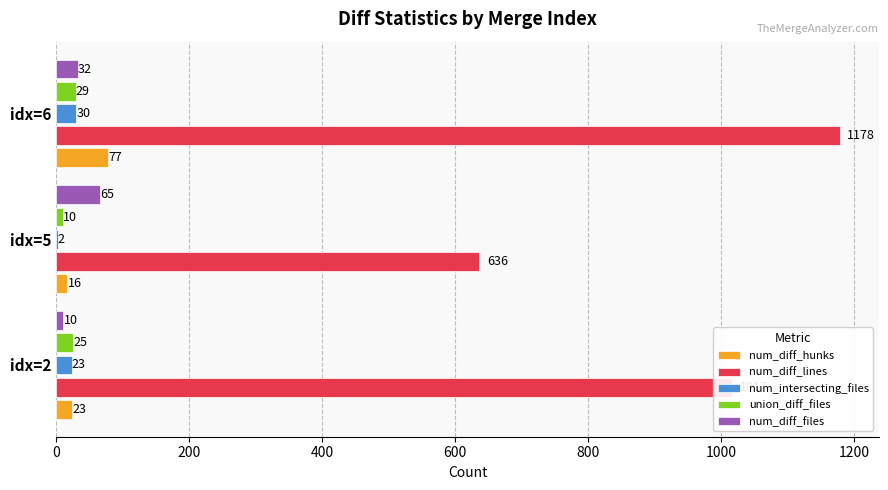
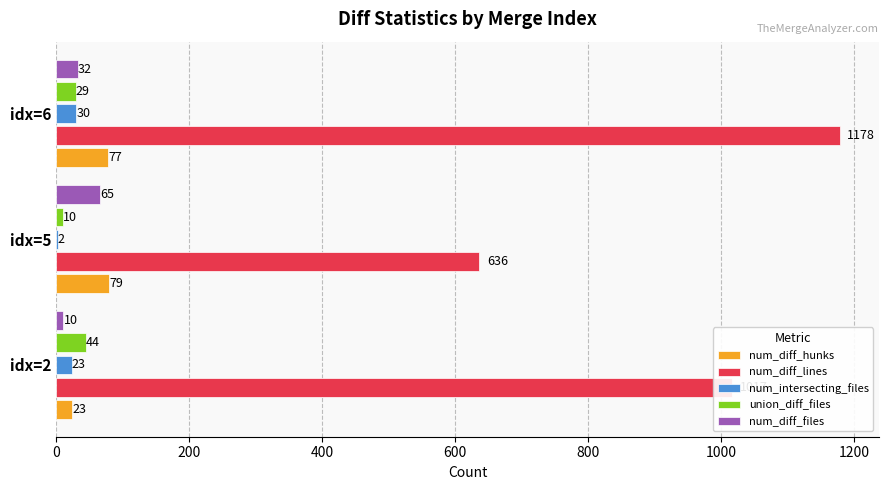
num_diff_hunks, idx=5: 16 -> 79
union_diff_files, idx=2: 25 -> 44
